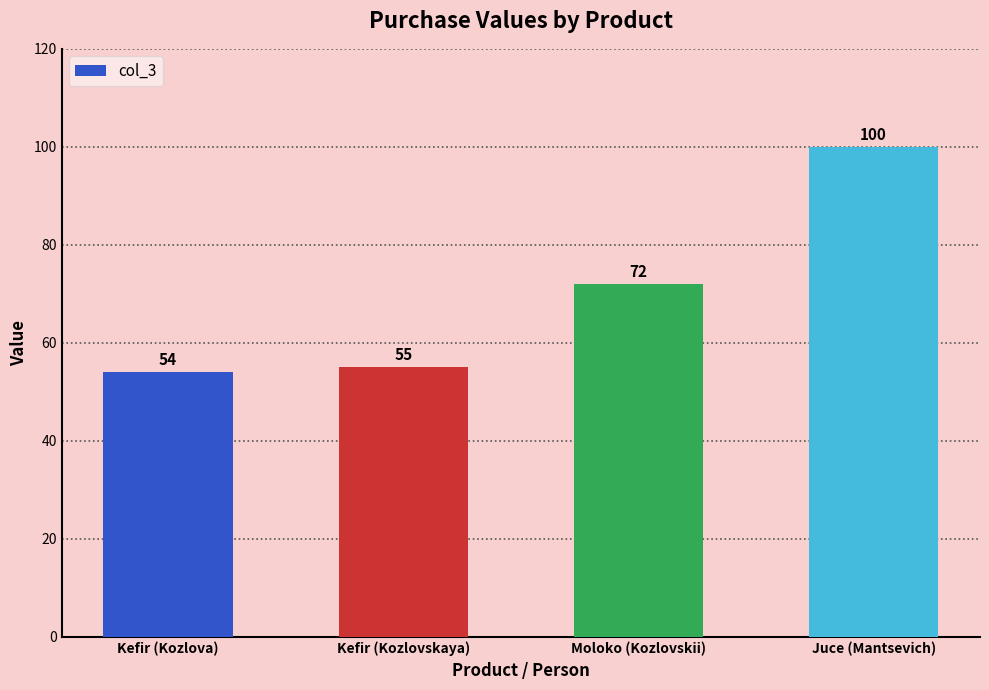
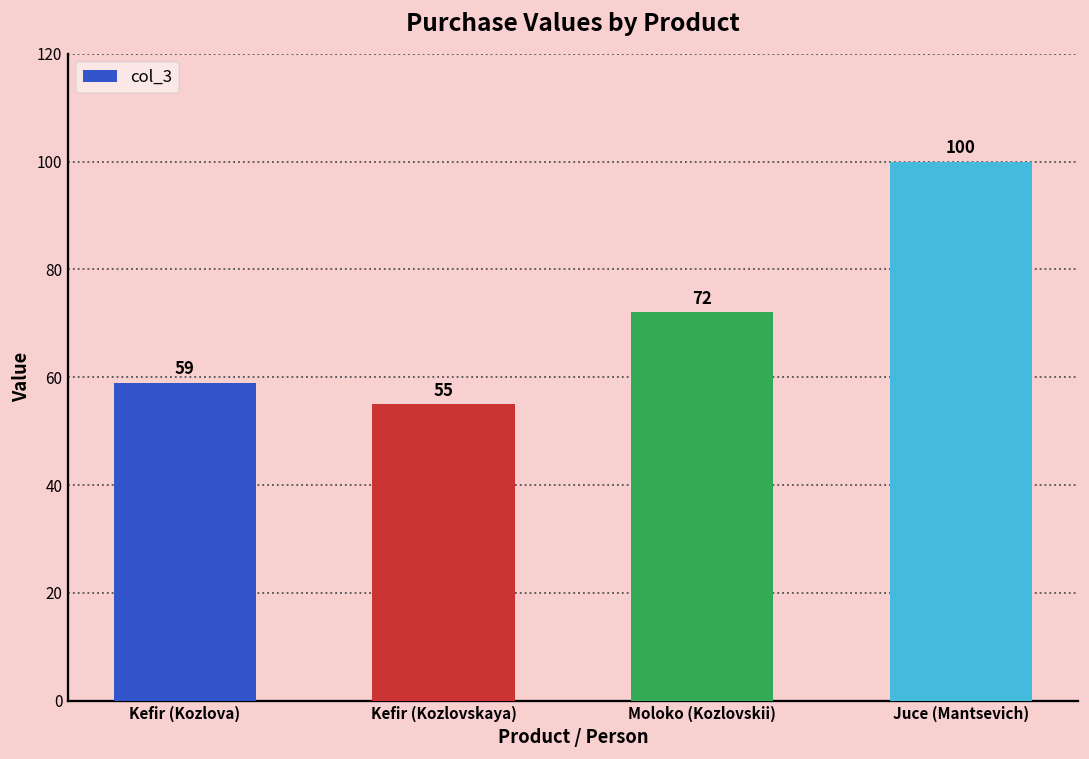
Kefir (Kozlova): 54 -> 59
